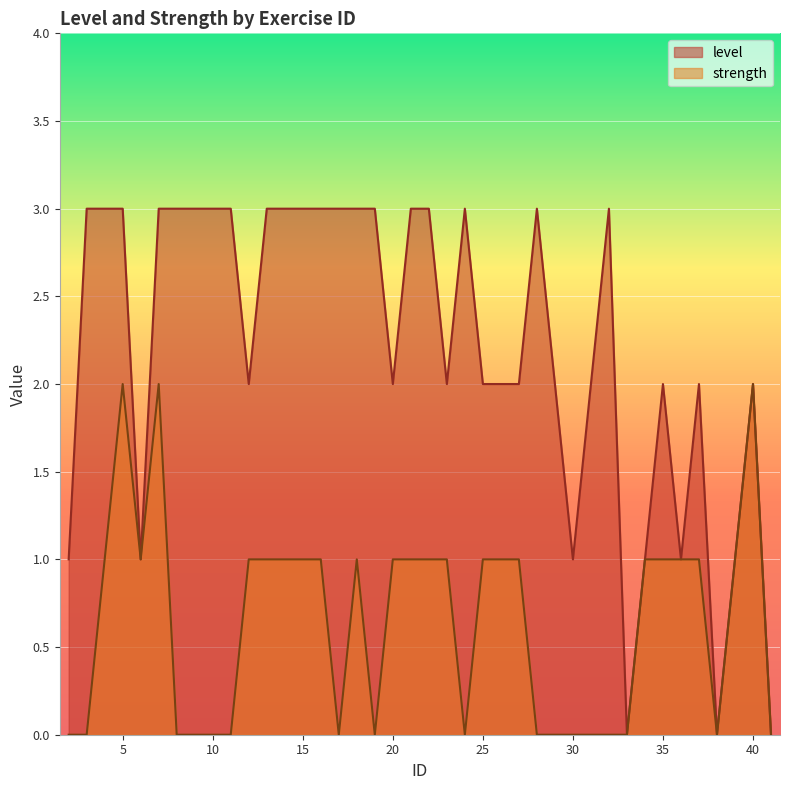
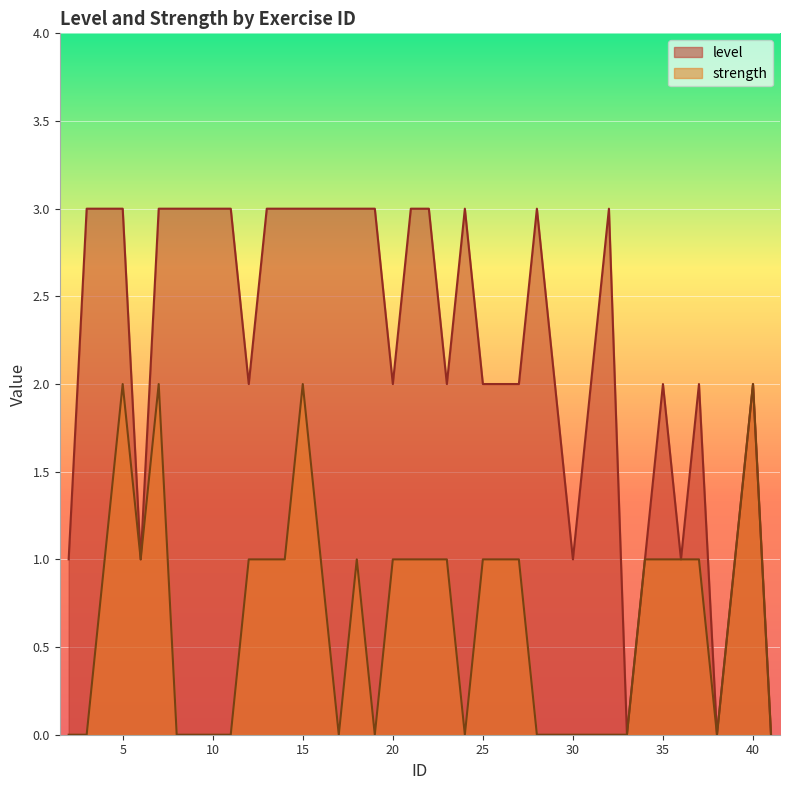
strength, 15: 1 -> 2
